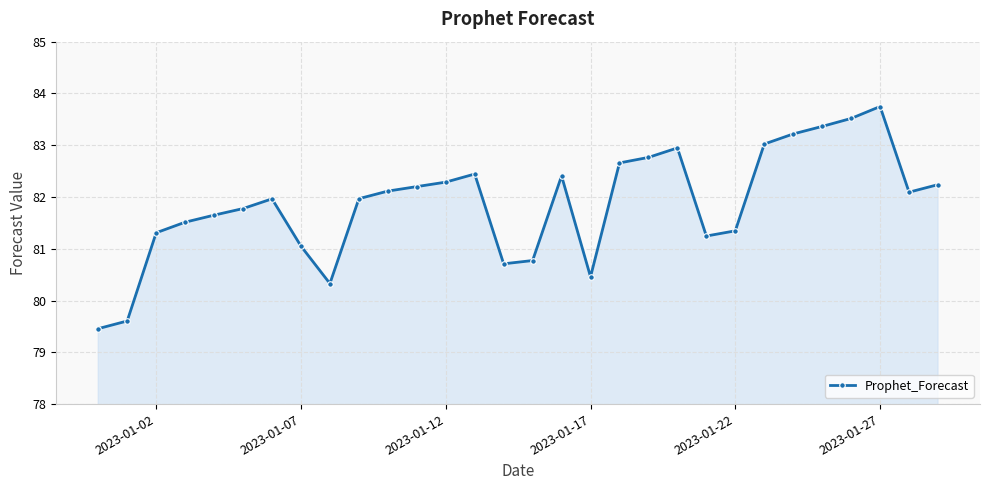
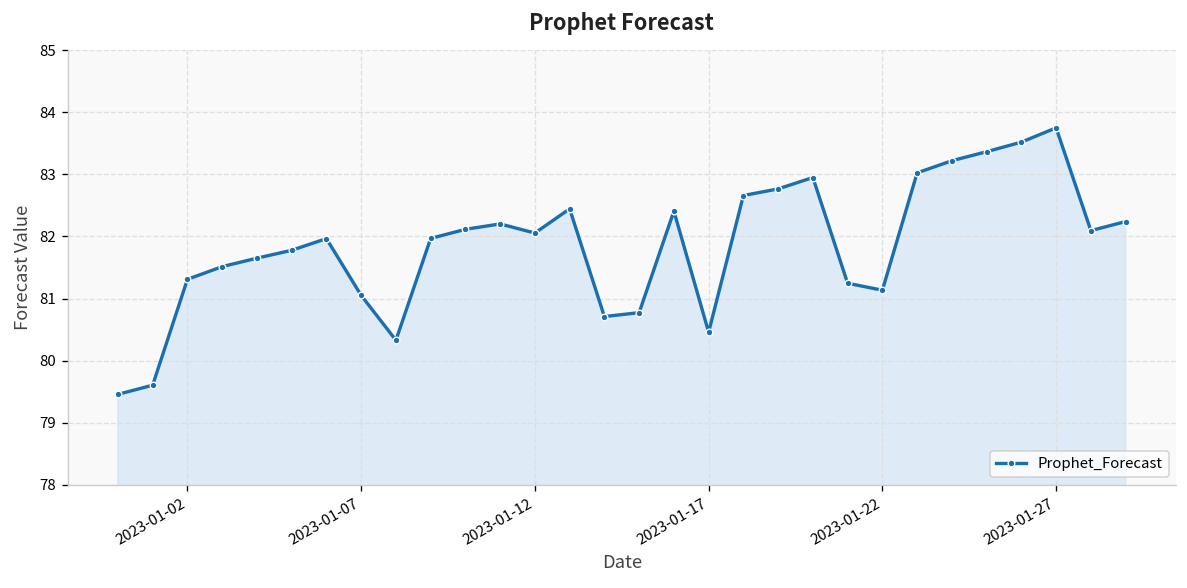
2023-01-12: 82.3 -> 82.1
2023-01-22: 81.3 -> 81.1
